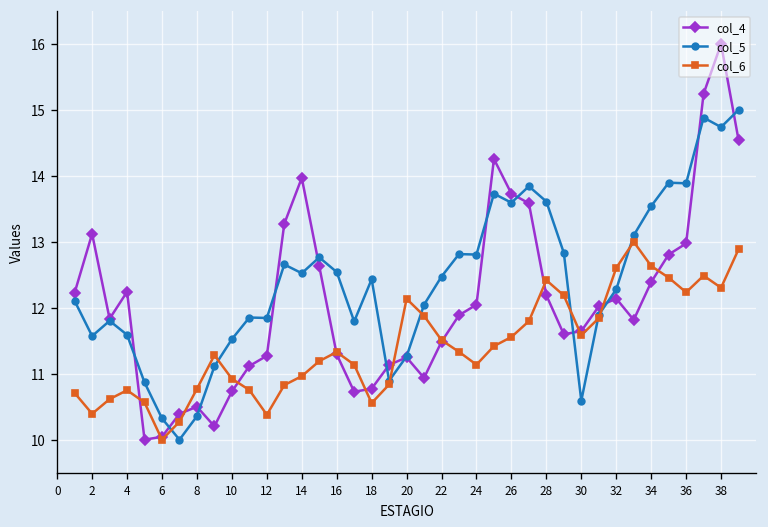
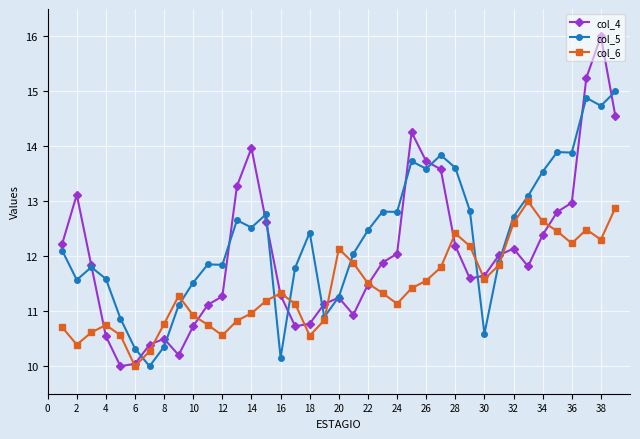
col_4, 4: 12.2 -> 10.5
col_6, 12: 10.4 -> 10.6
col_5, 16: 12.5 -> 10.2
col_5, 32: 12.3 -> 12.7
